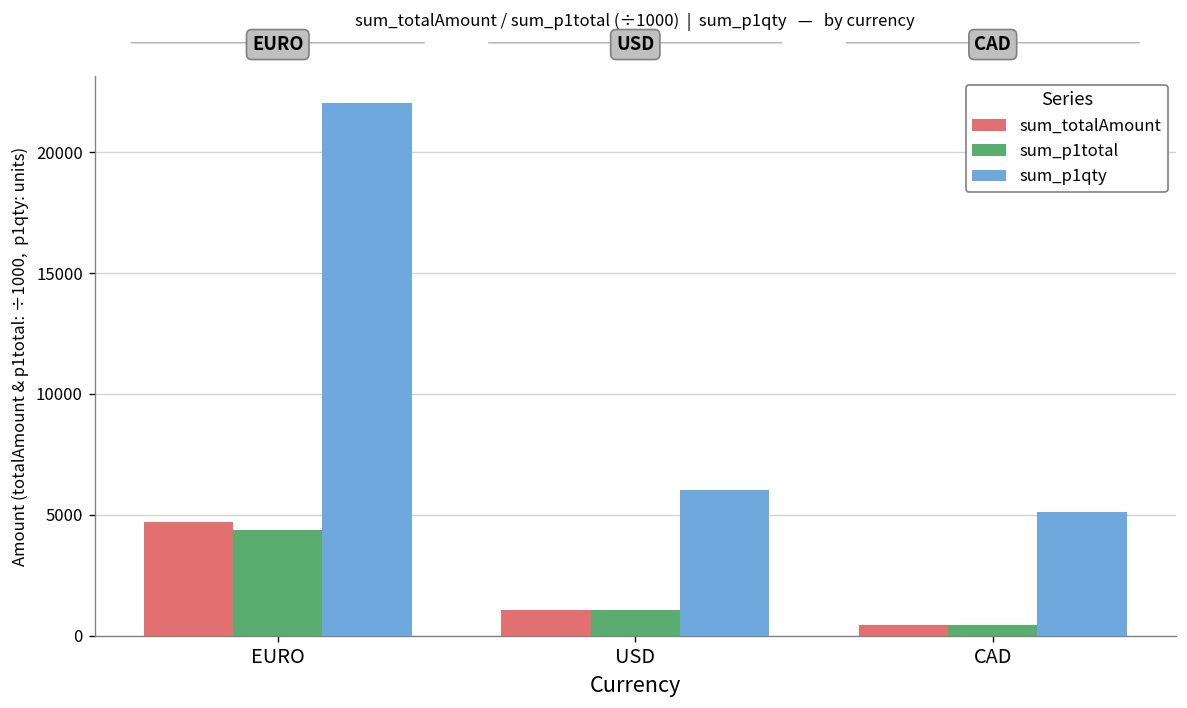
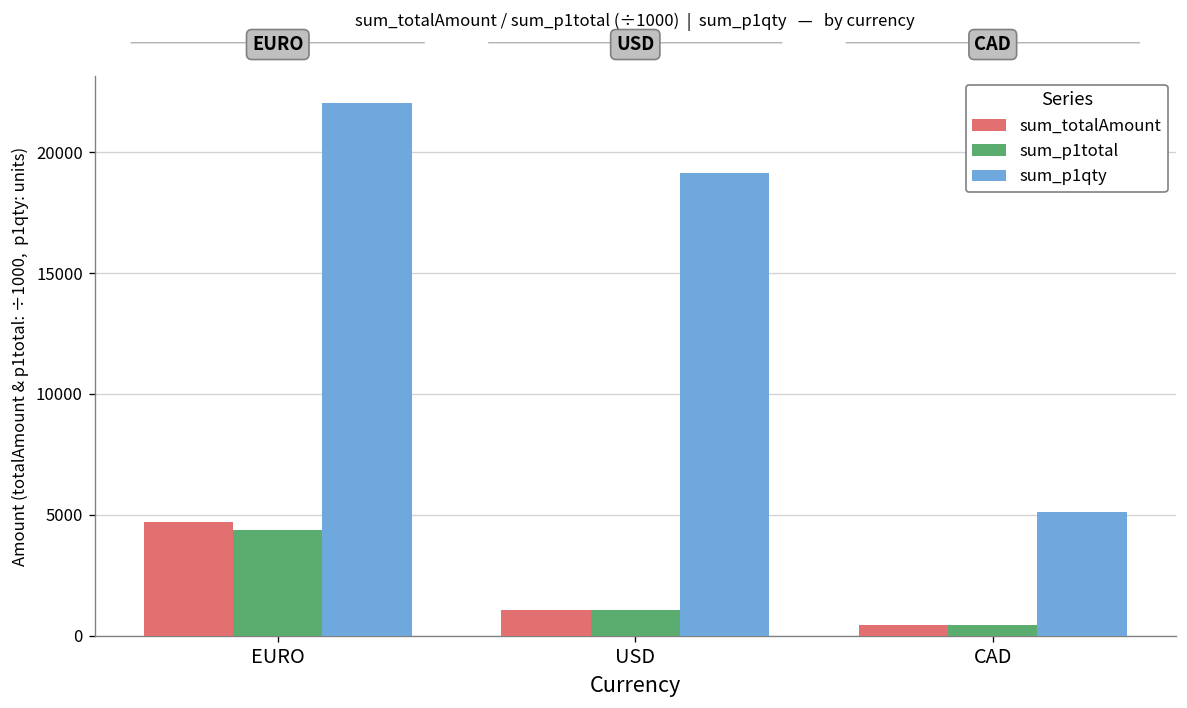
sum_p1qty, USD: 6000 -> 19100
